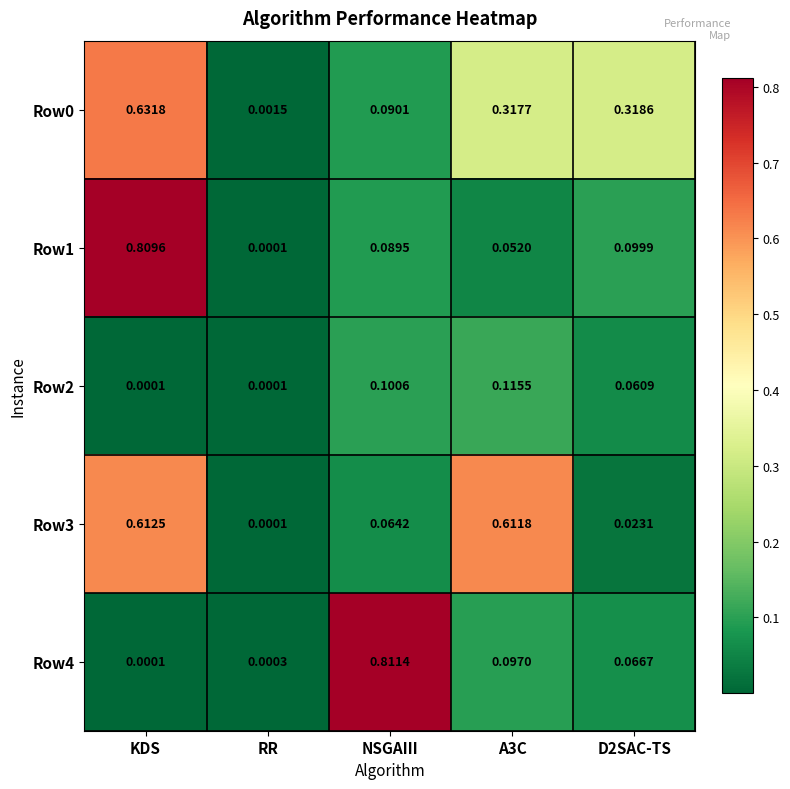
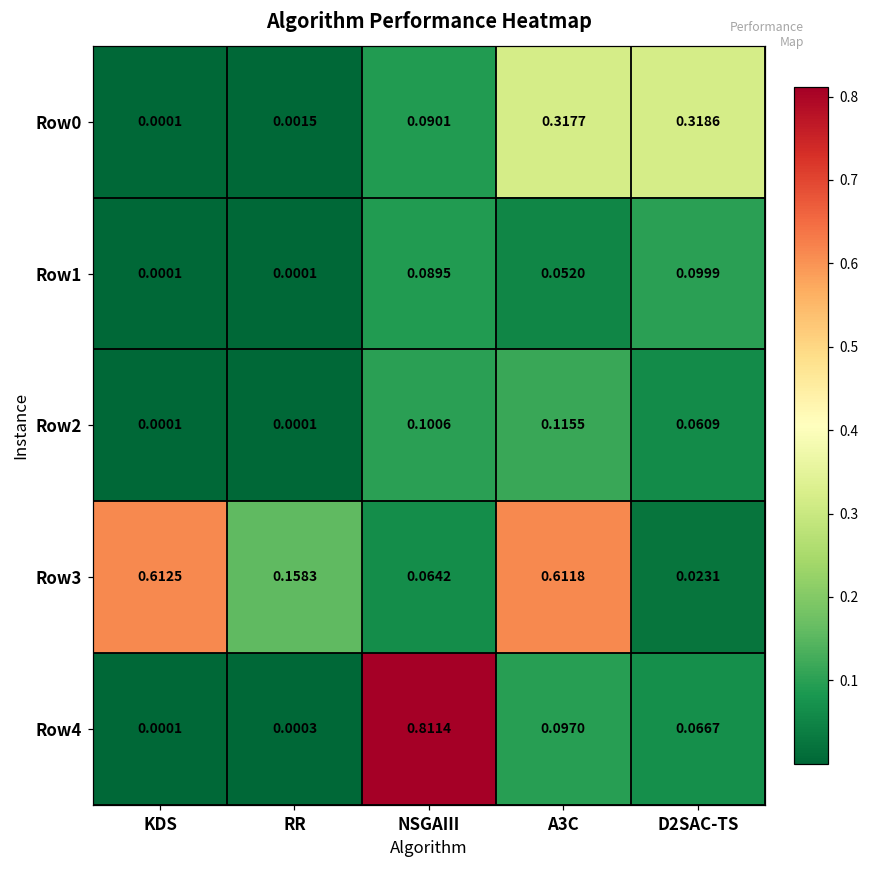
Row0, KDS: 0.6318 -> 0.0001
Row1, KDS: 0.8096 -> 0.0001
Row3, RR: 0.0001 -> 0.1583
